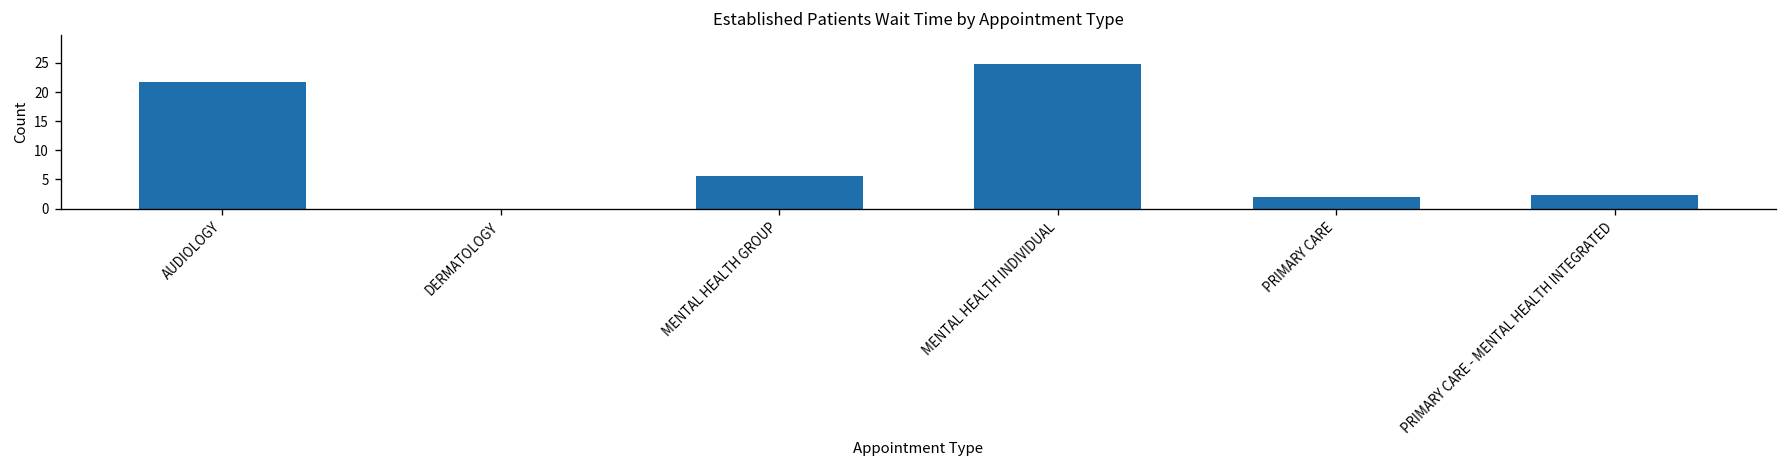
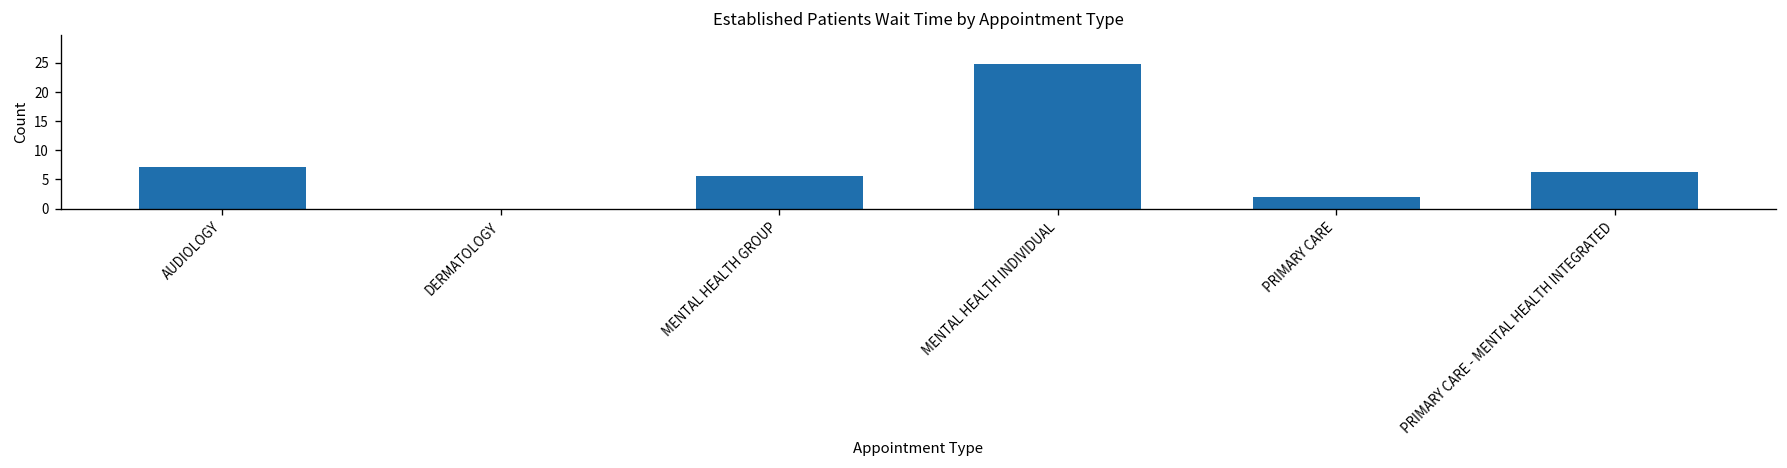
AUDIOLOGY: 22 -> 7
PRIMARY CARE - MENTAL HEALTH INTEGRATED: 2 -> 6
